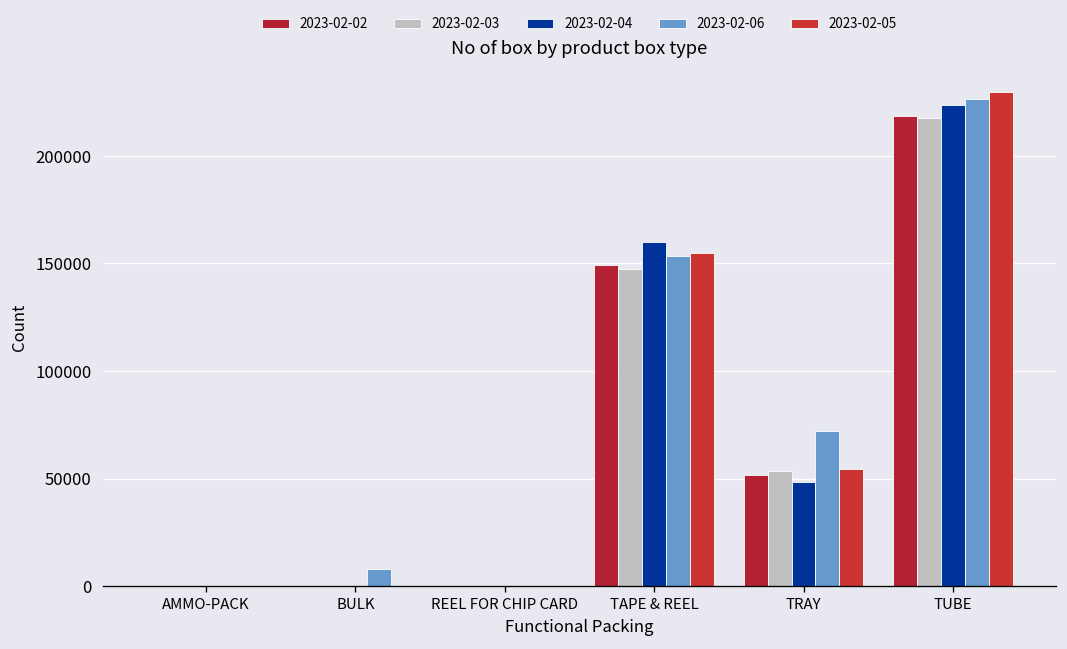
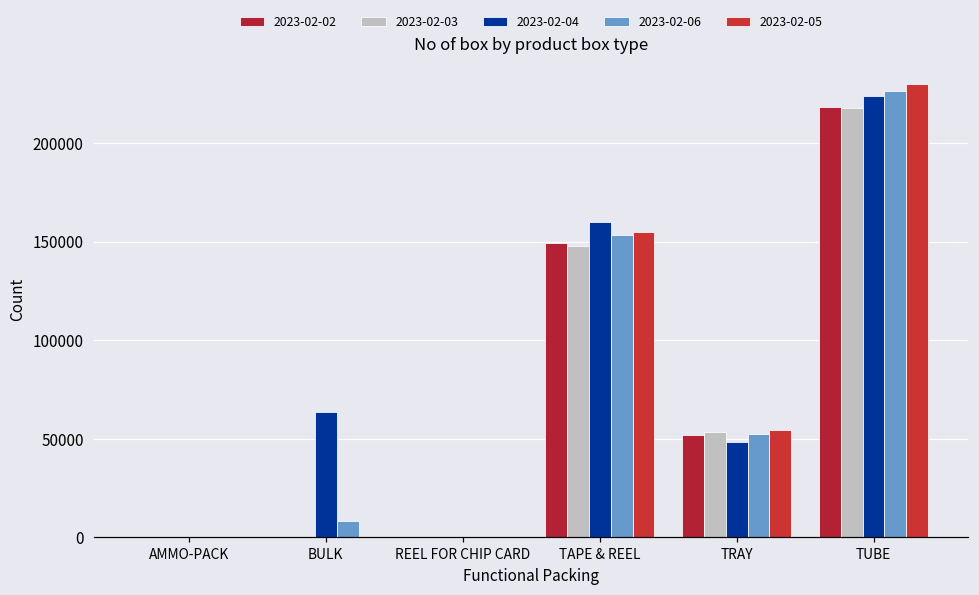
2023-02-04, BULK: 0 -> 64000
2023-02-06, TRAY: 72000 -> 53000
